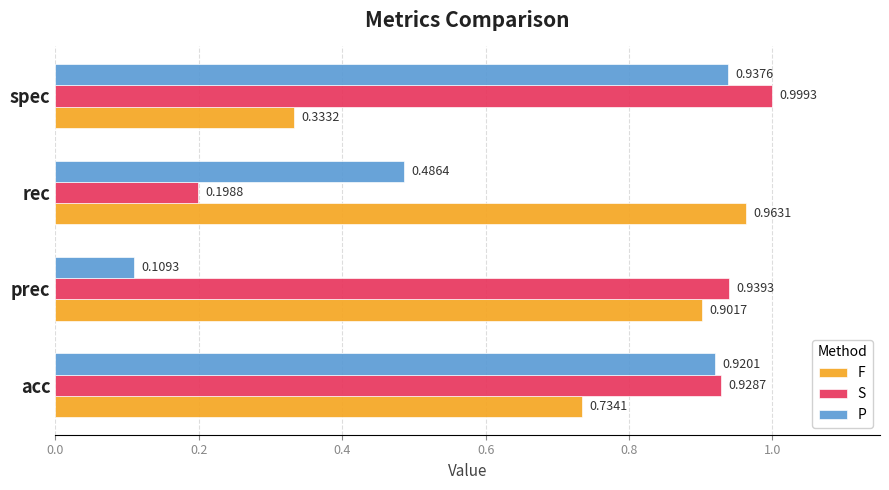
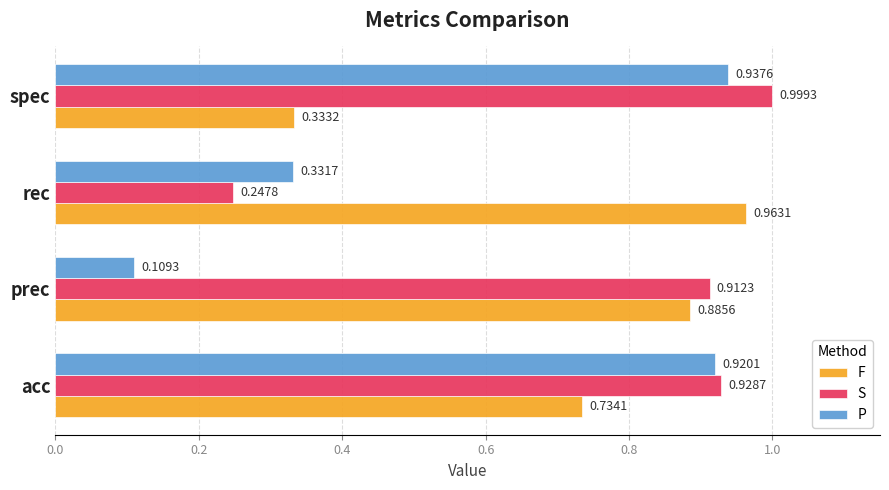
P, rec: 0.4864 -> 0.3317
S, rec: 0.1988 -> 0.2478
S, prec: 0.9393 -> 0.9123
F, prec: 0.9017 -> 0.8856
